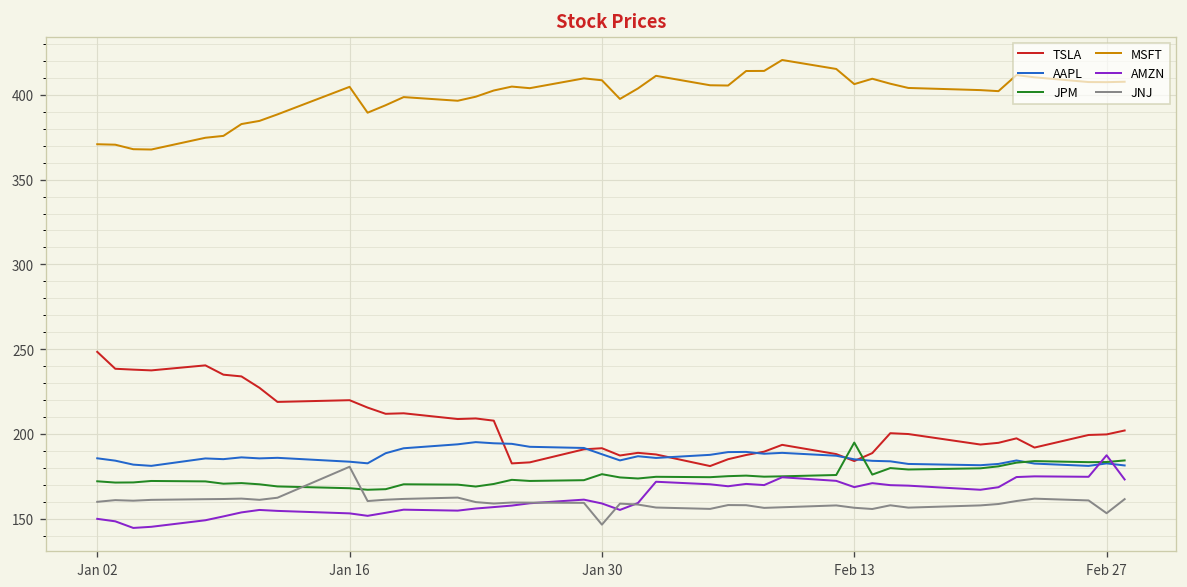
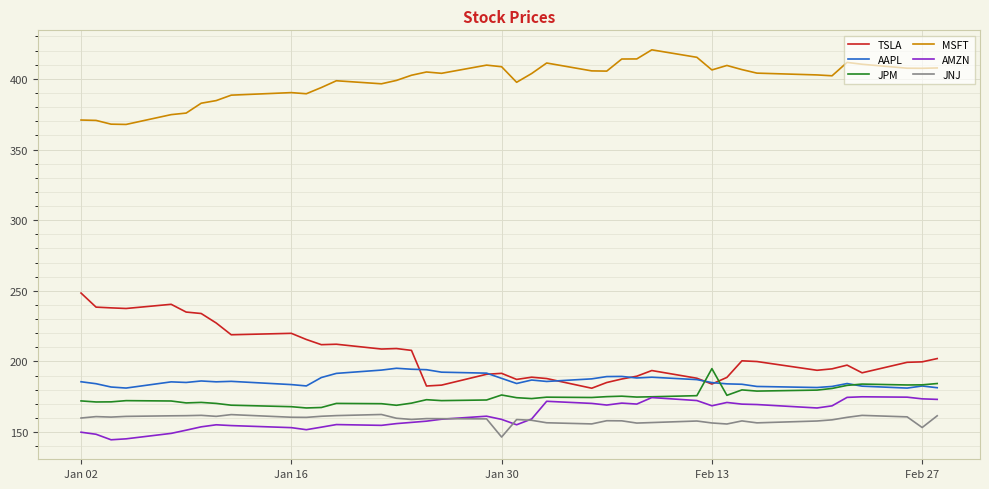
MSFT, Jan 16: 405 -> 390
JNJ, Jan 16: 181 -> 161
AMZN, Feb 27: 187 -> 174
